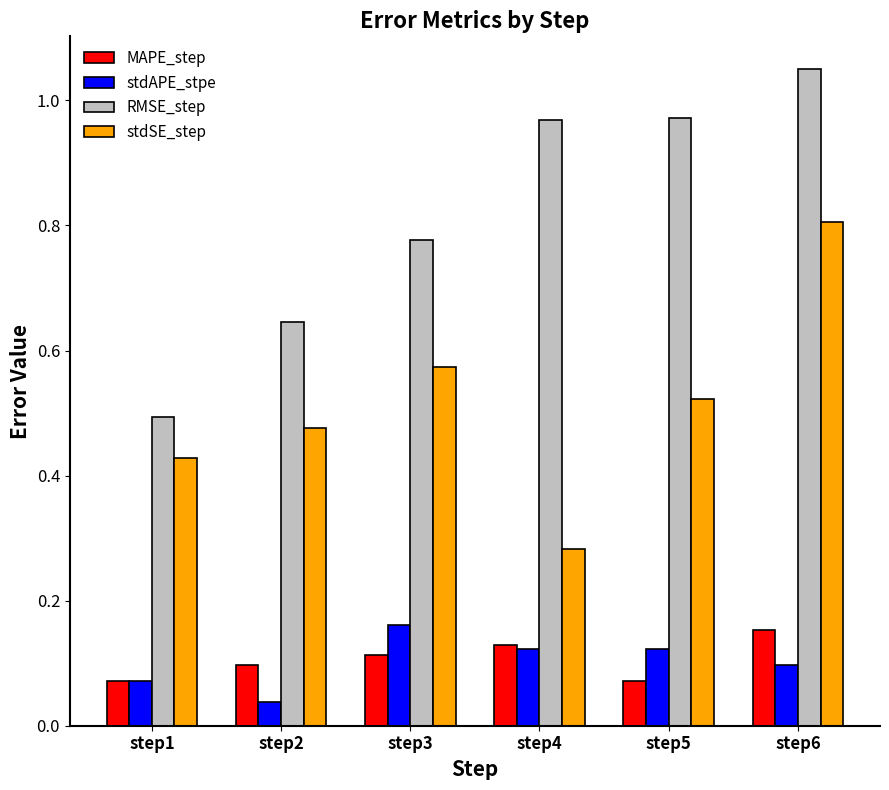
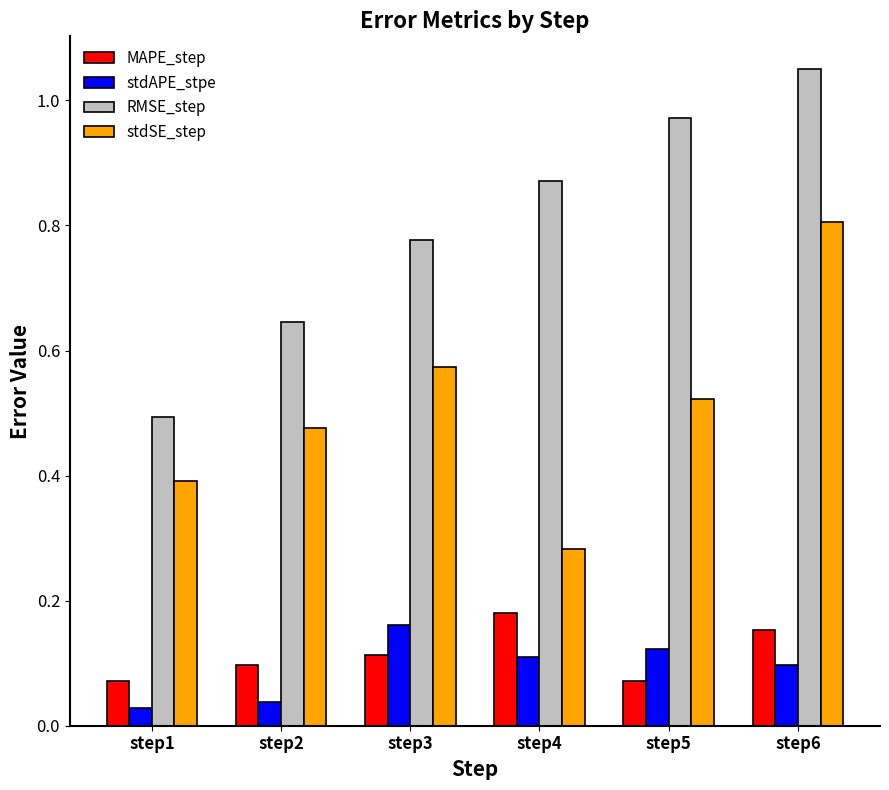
stdAPE_stpe, step1: 0.07 -> 0.03
stdSE_step, step1: 0.43 -> 0.39
MAPE_step, step4: 0.13 -> 0.18
stdAPE_stpe, step4: 0.12 -> 0.11
RMSE_step, step4: 0.97 -> 0.87
